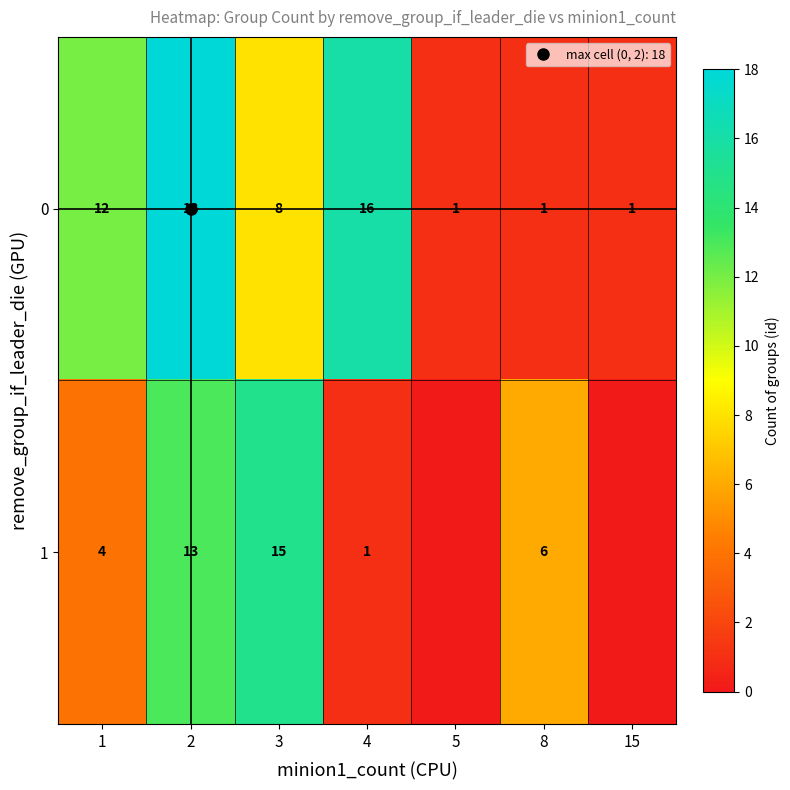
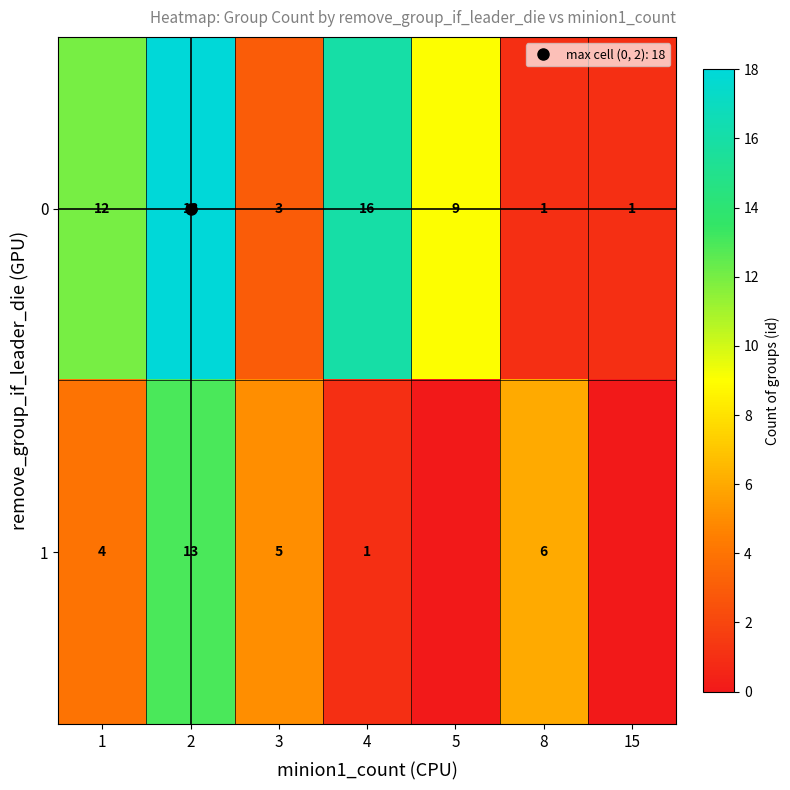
0, 3: 8 -> 3
0, 5: 1 -> 9
1, 3: 15 -> 5
